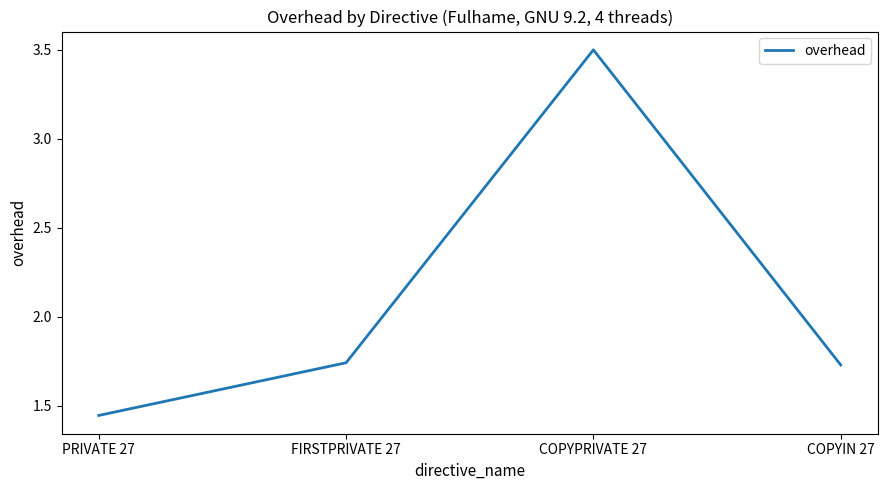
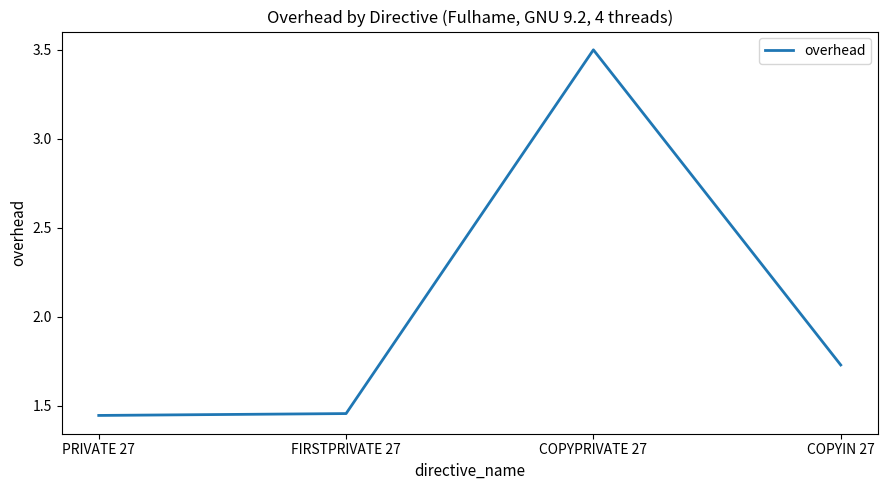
FIRSTPRIVATE 27: 1.74 -> 1.46
